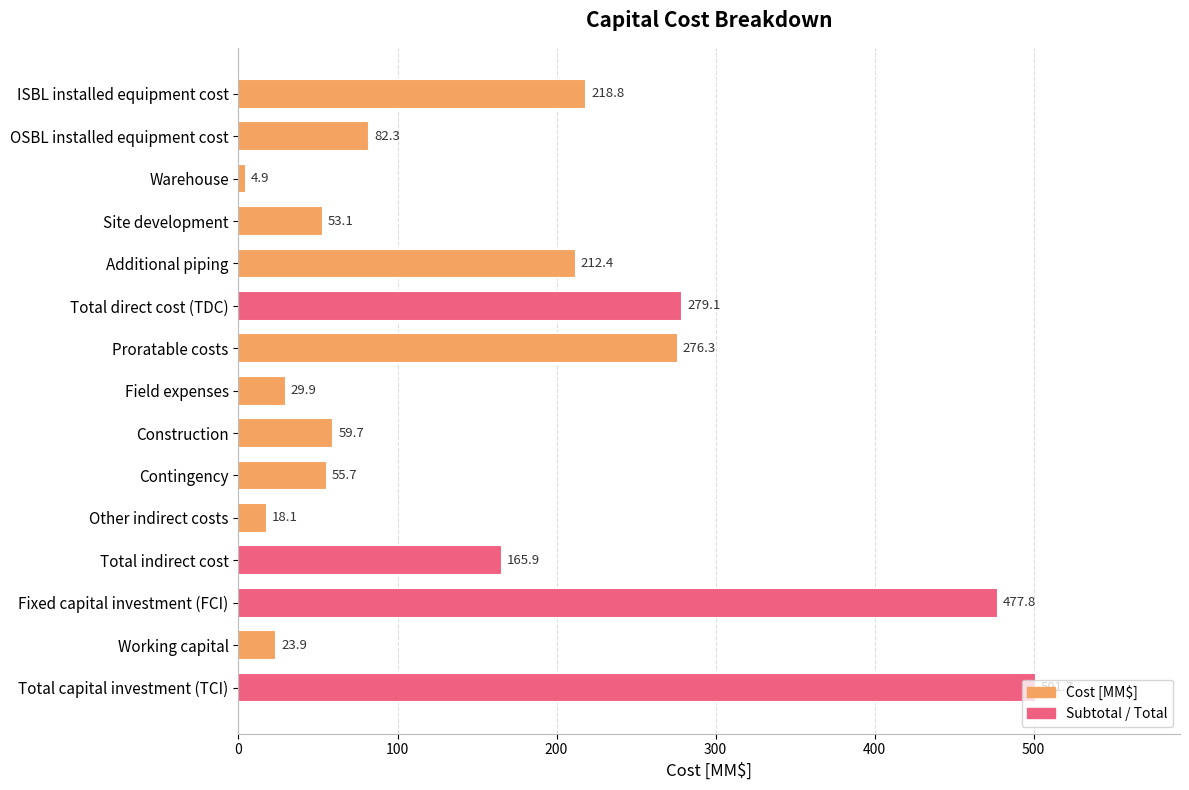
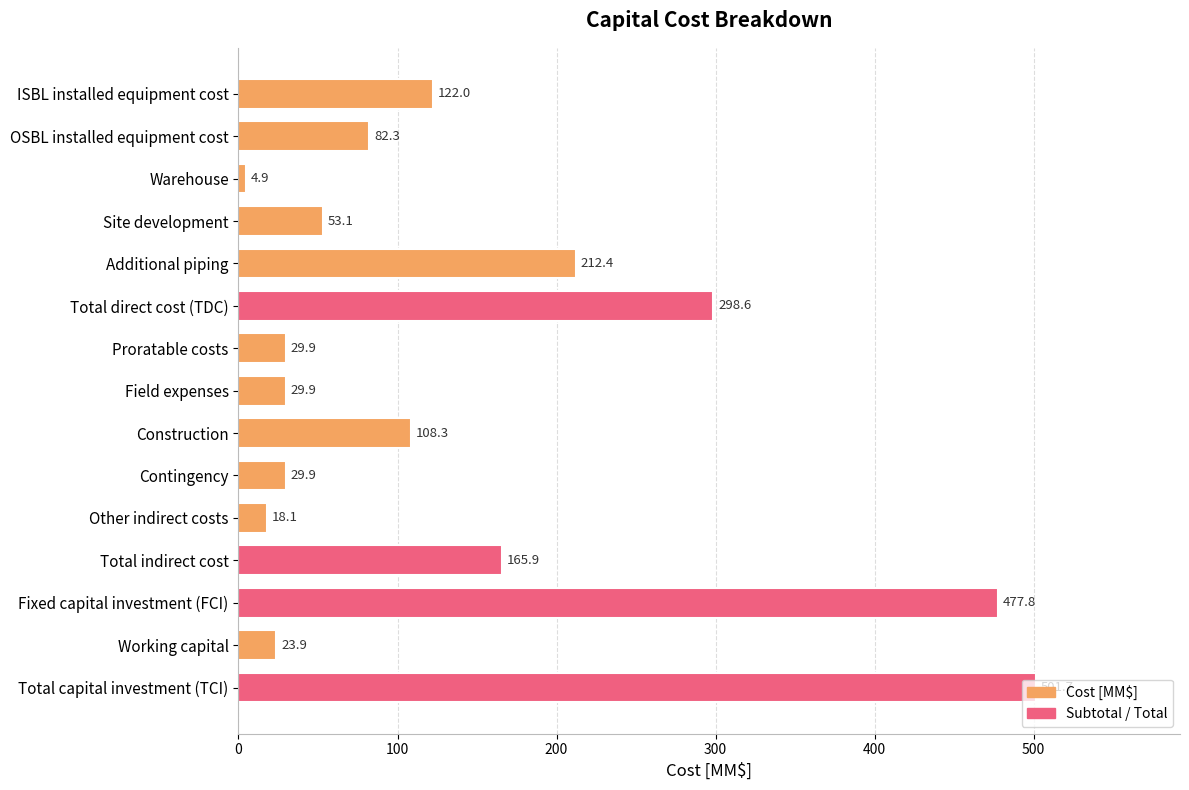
ISBL installed equipment cost: 218.8 -> 122.0
Total direct cost (TDC): 279.1 -> 298.6
Proratable costs: 276.3 -> 29.9
Construction: 59.7 -> 108.3
Contingency: 55.7 -> 29.9
